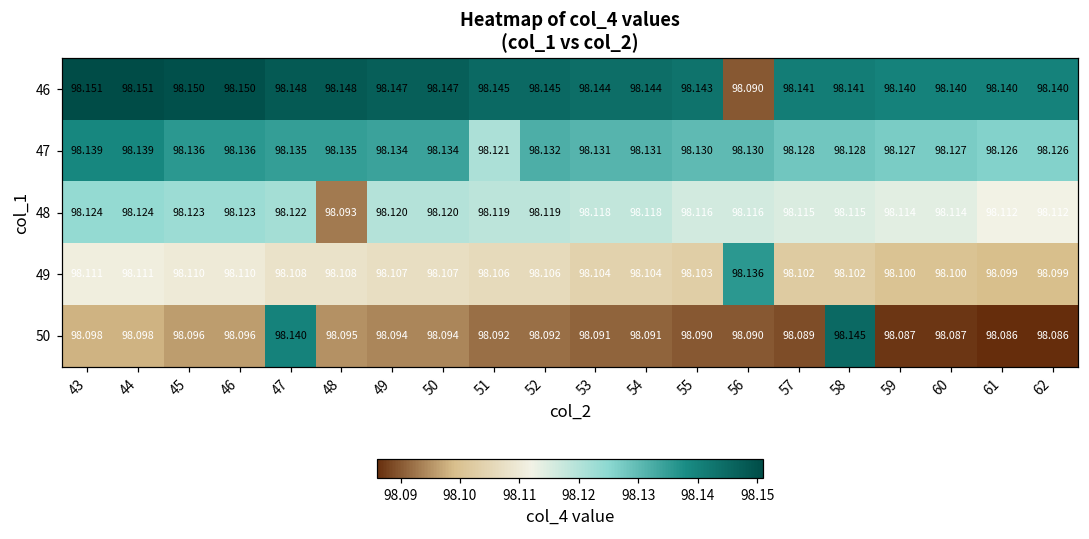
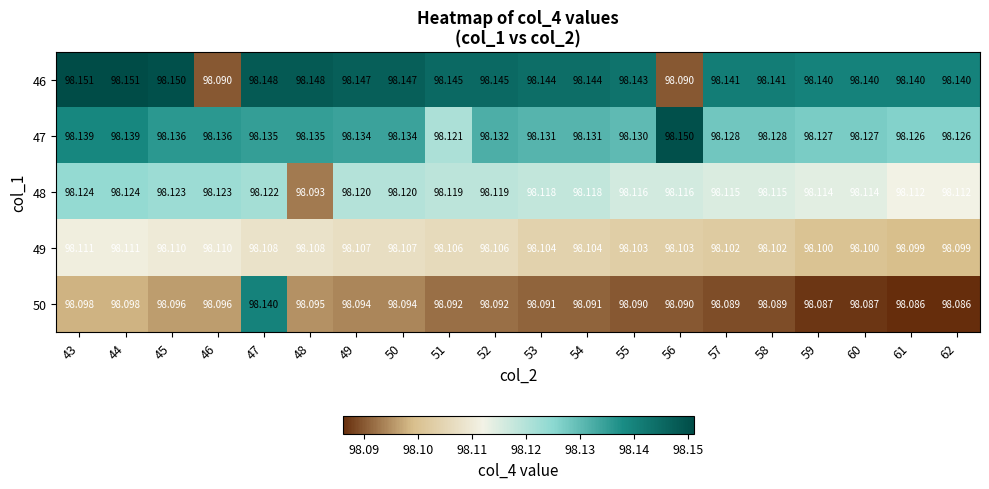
46, 46: 98.150 -> 98.090
47, 56: 98.130 -> 98.150
49, 56: 98.136 -> 98.103
50, 58: 98.145 -> 98.089
